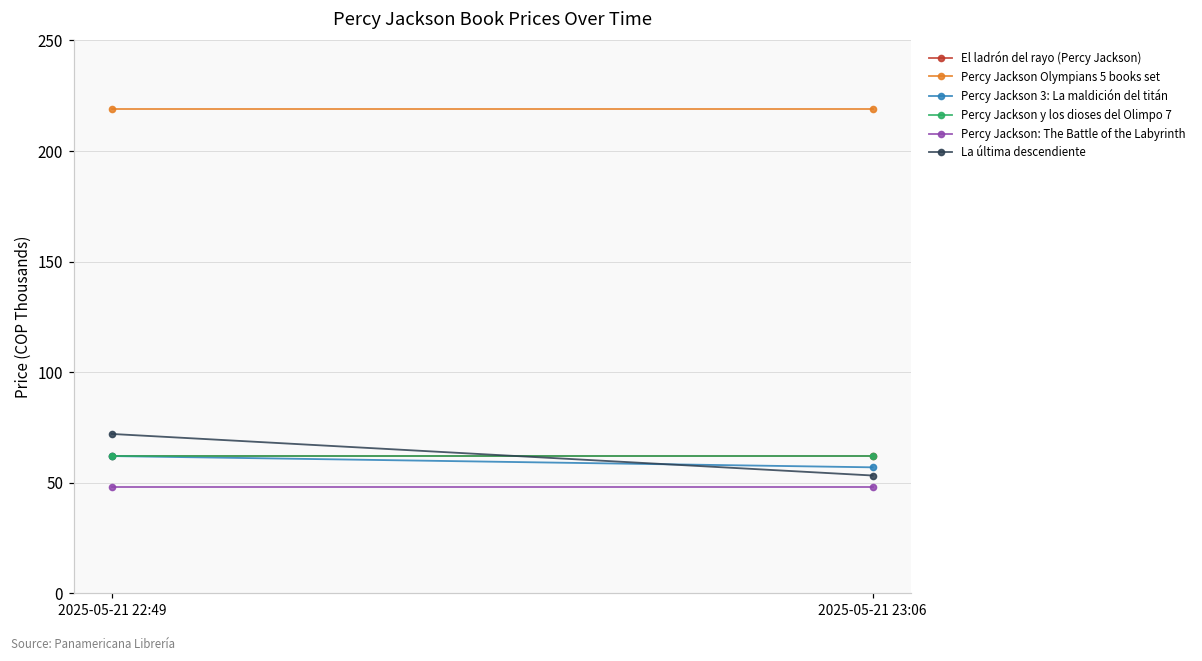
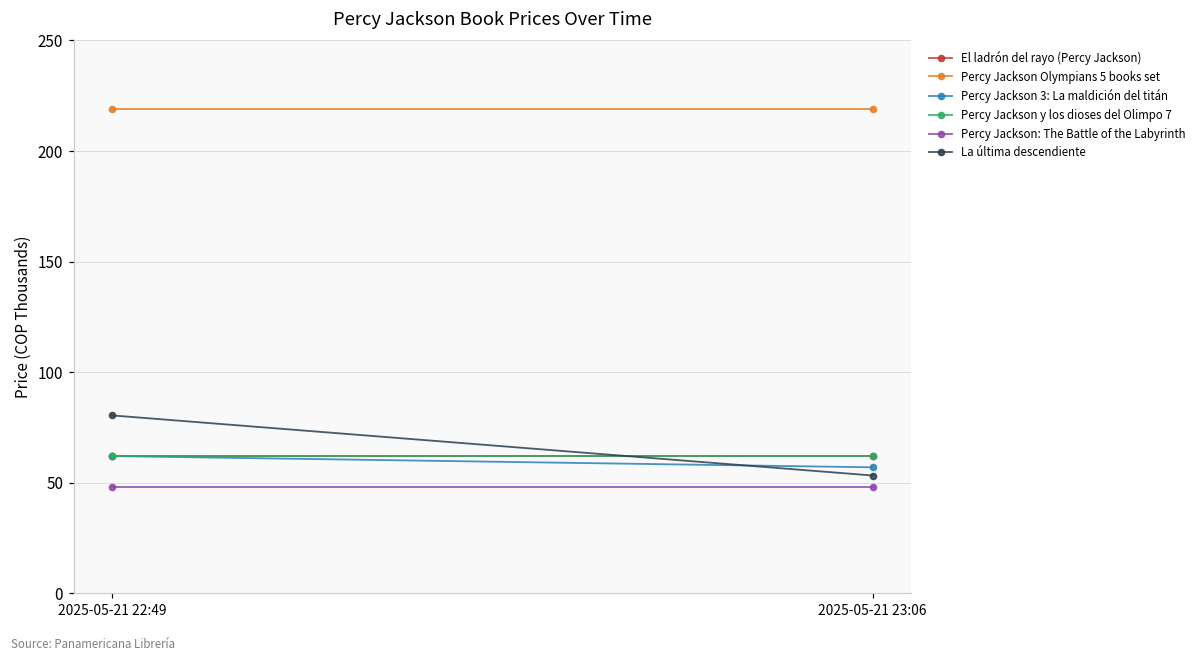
La última descendiente, 2025-05-21 22:49: 72 -> 80
